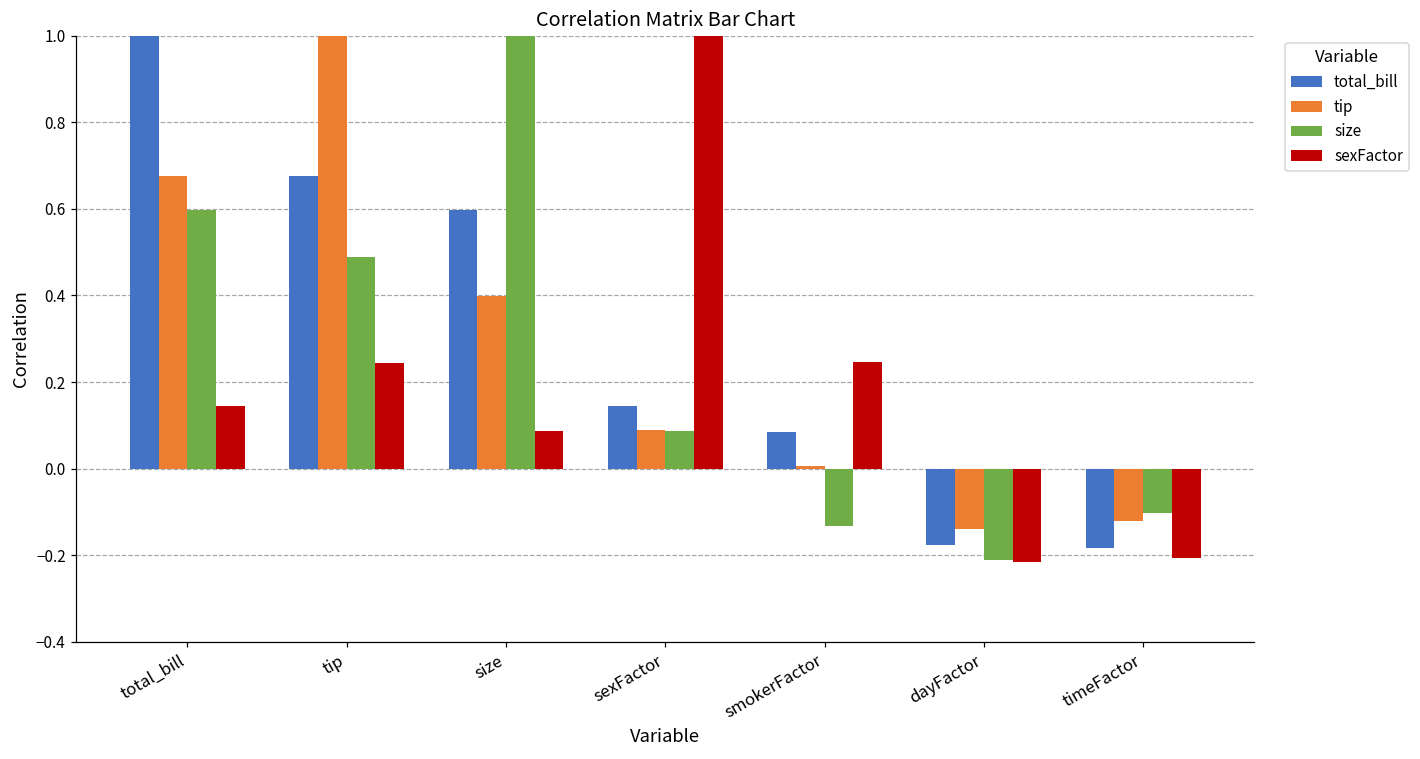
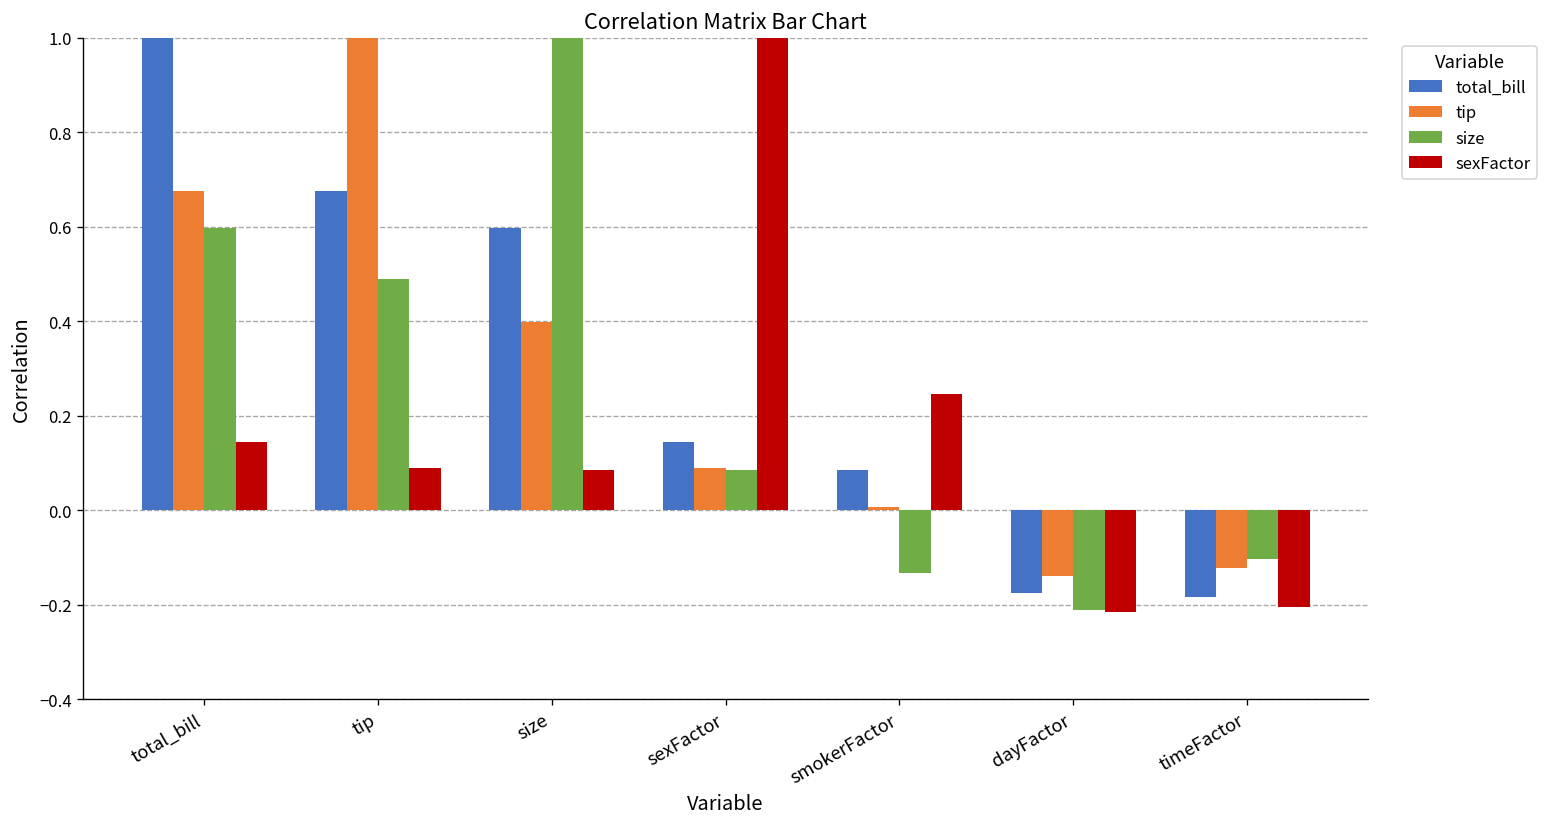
sexFactor, tip: 0.24 -> 0.09
